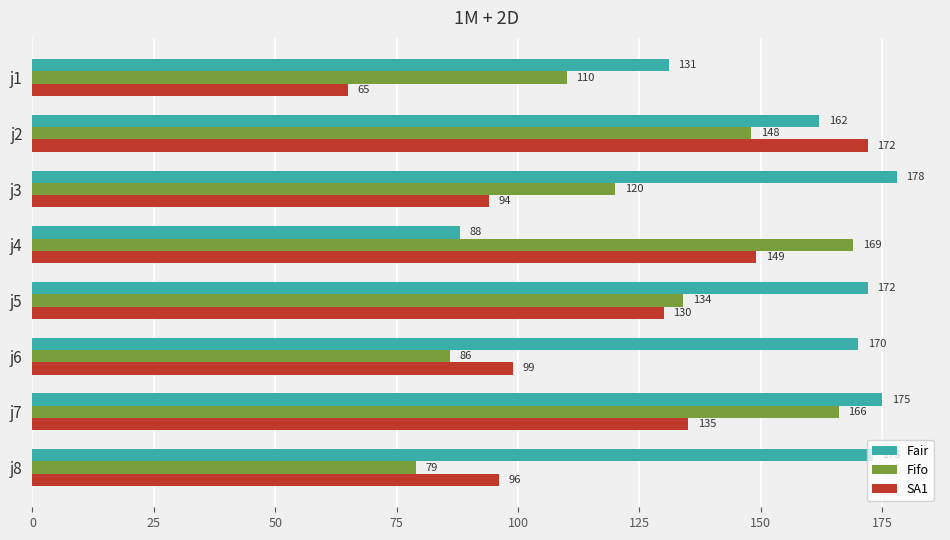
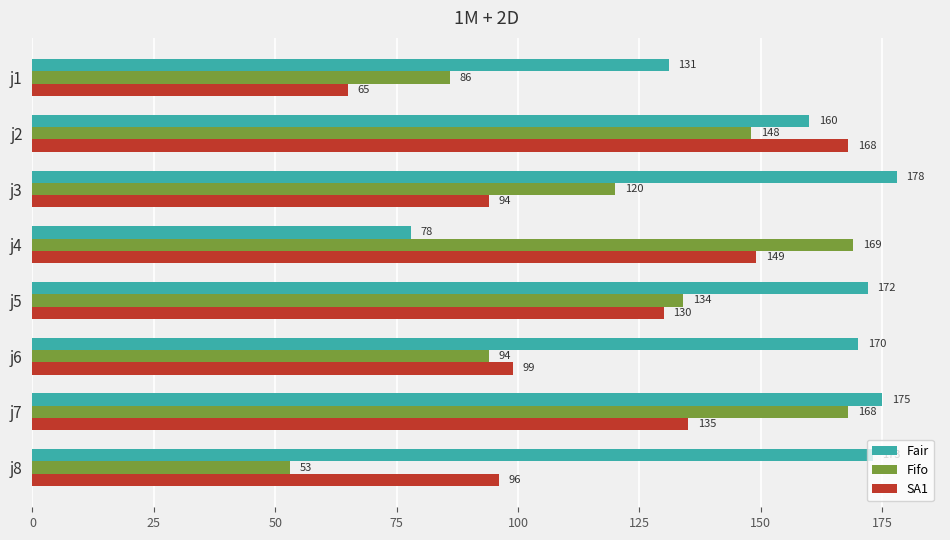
Fifo, j1: 110 -> 86
Fair, j2: 162 -> 160
SA1, j2: 172 -> 168
Fair, j4: 88 -> 78
Fifo, j6: 86 -> 94
Fifo, j7: 166 -> 168
Fifo, j8: 79 -> 53
